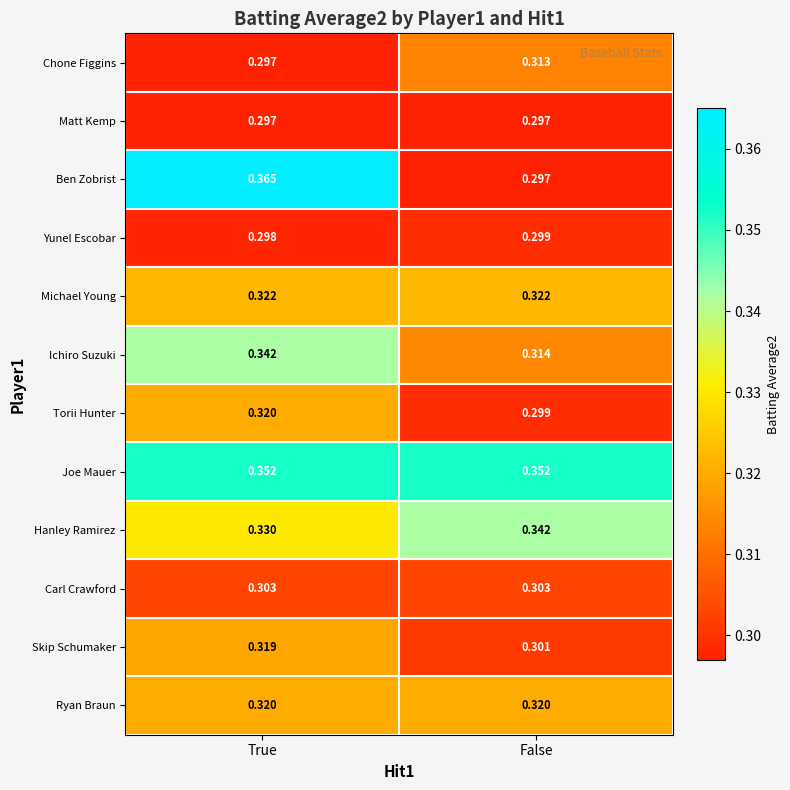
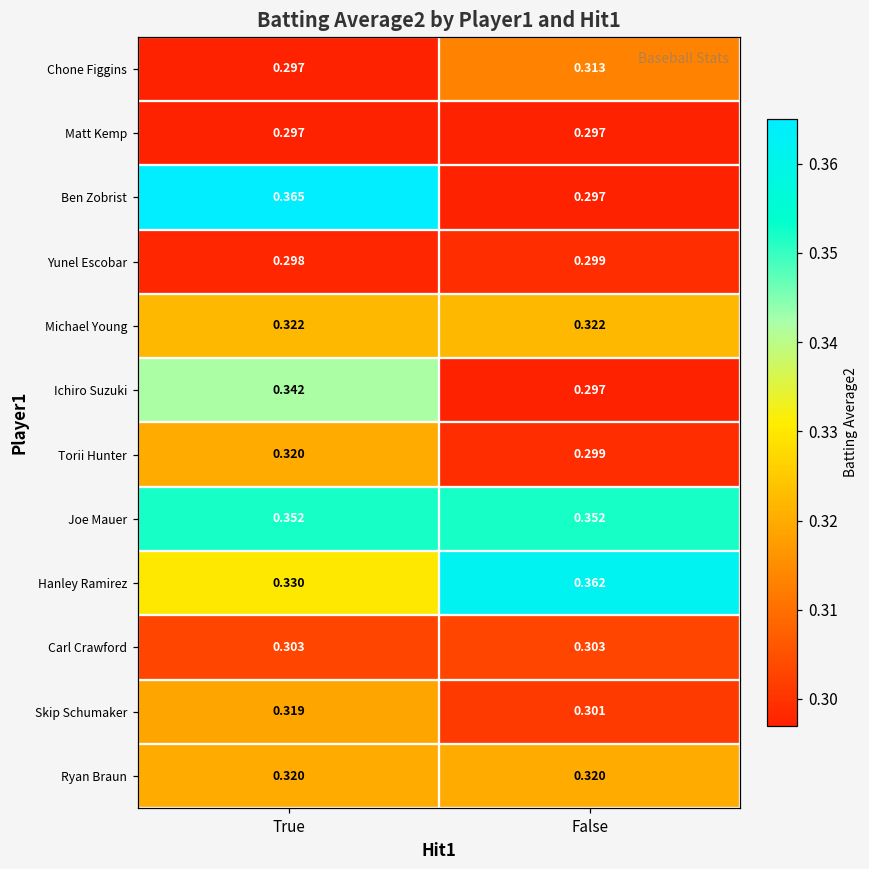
Ichiro Suzuki, False: 0.314 -> 0.297
Hanley Ramirez, False: 0.342 -> 0.362
